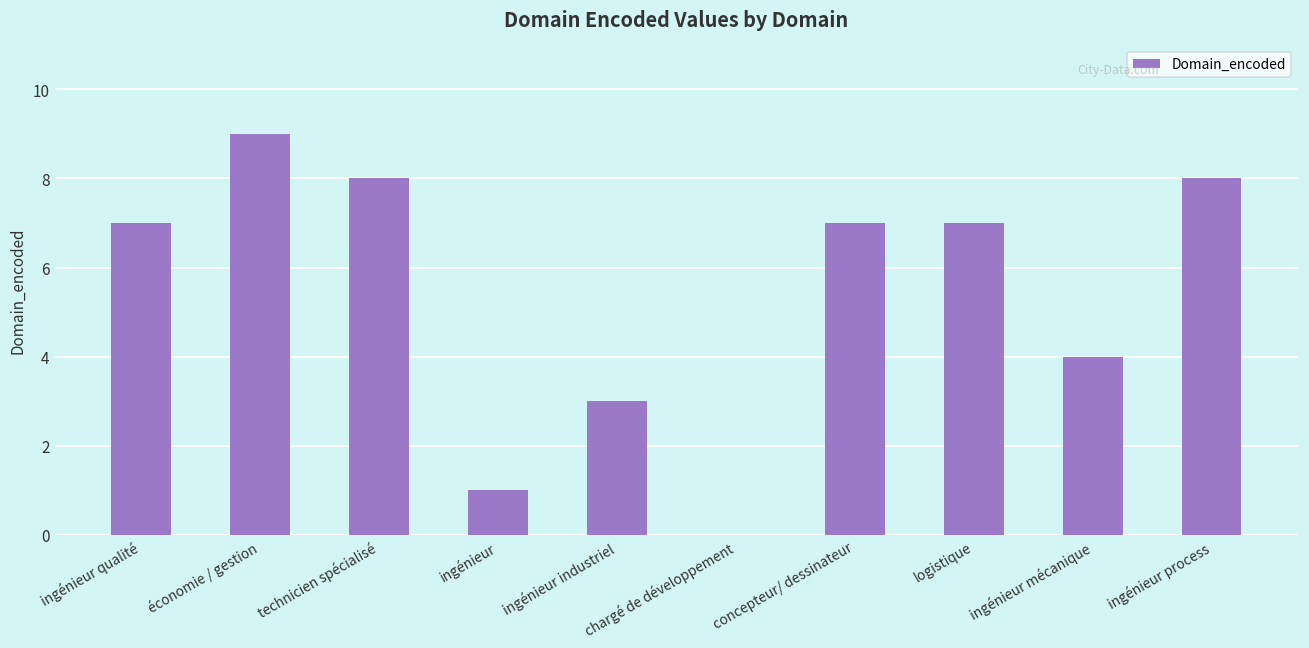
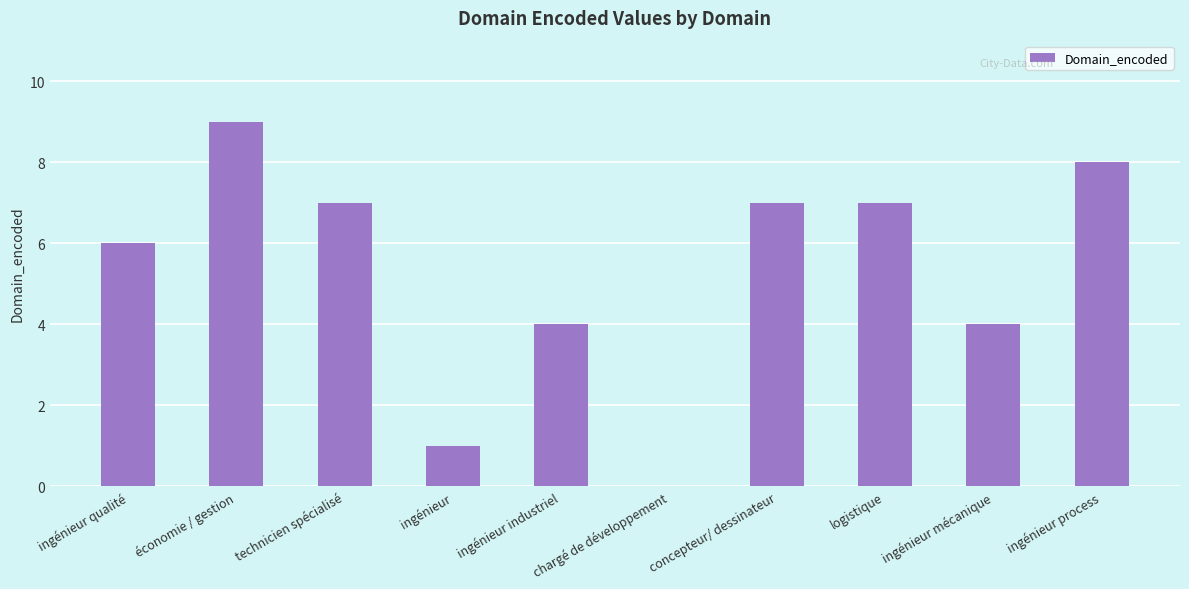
ingénieur qualité: 7 -> 6
technicien spécialisé: 8 -> 7
ingénieur industriel: 3 -> 4
